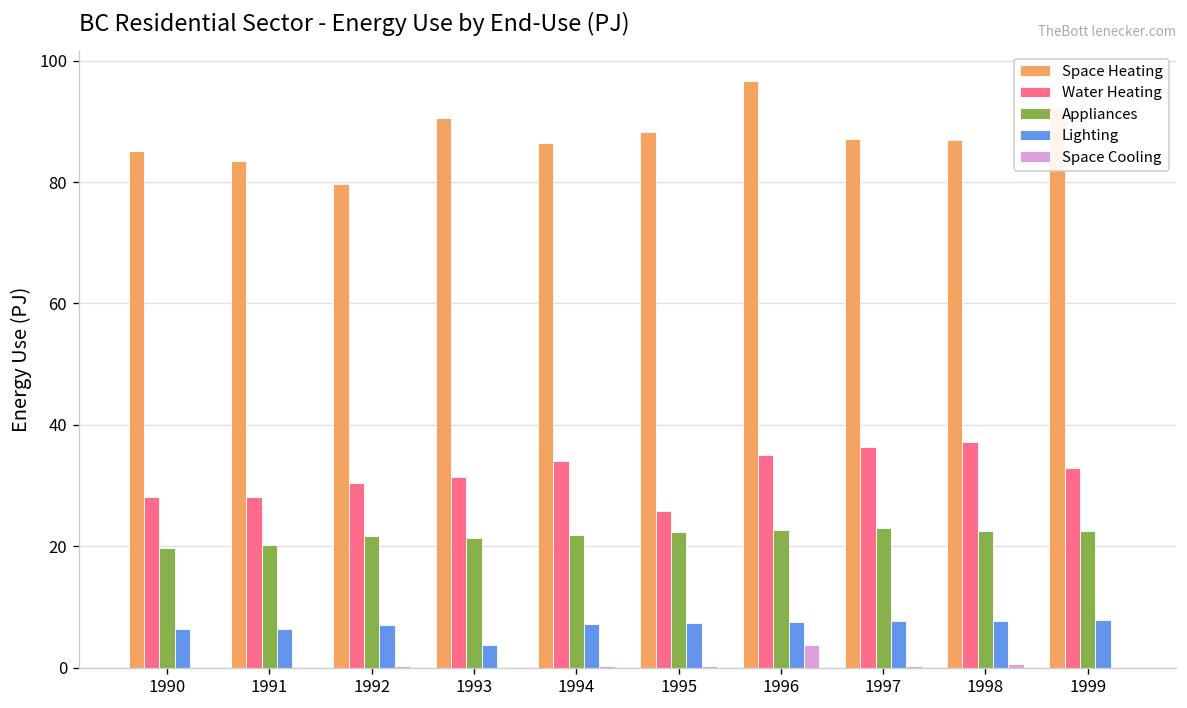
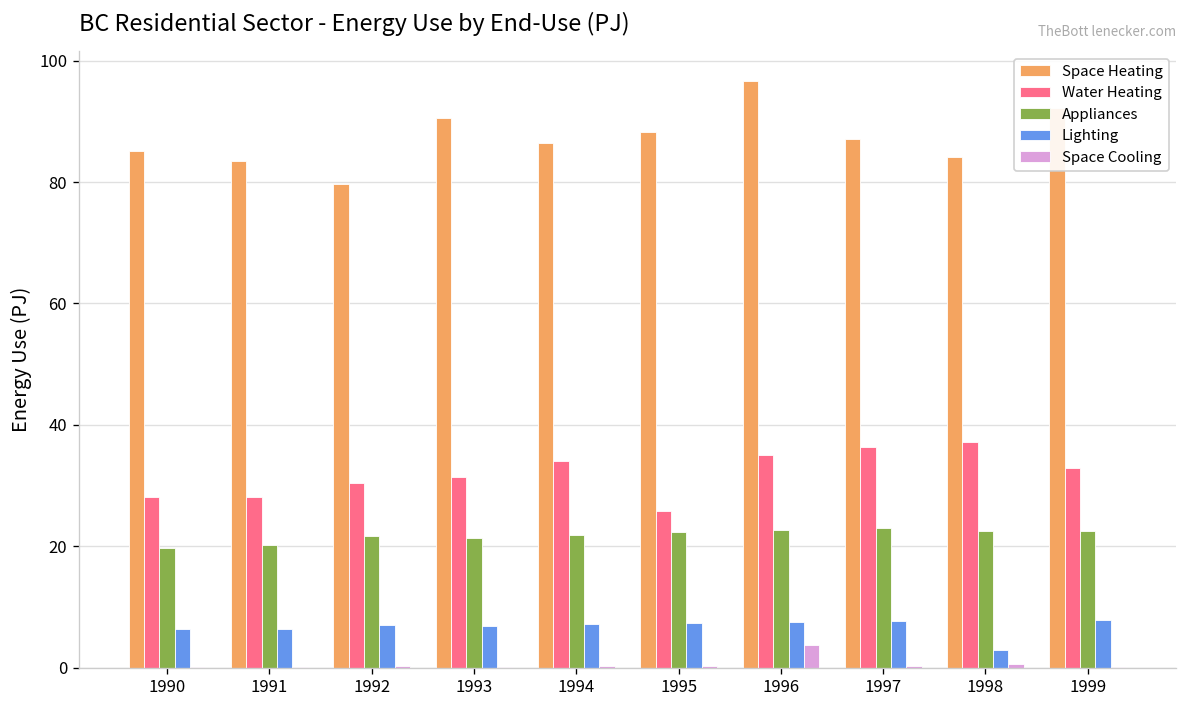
Lighting, 1993: 4 -> 7
Space Heating, 1998: 87 -> 84
Lighting, 1998: 8 -> 3
